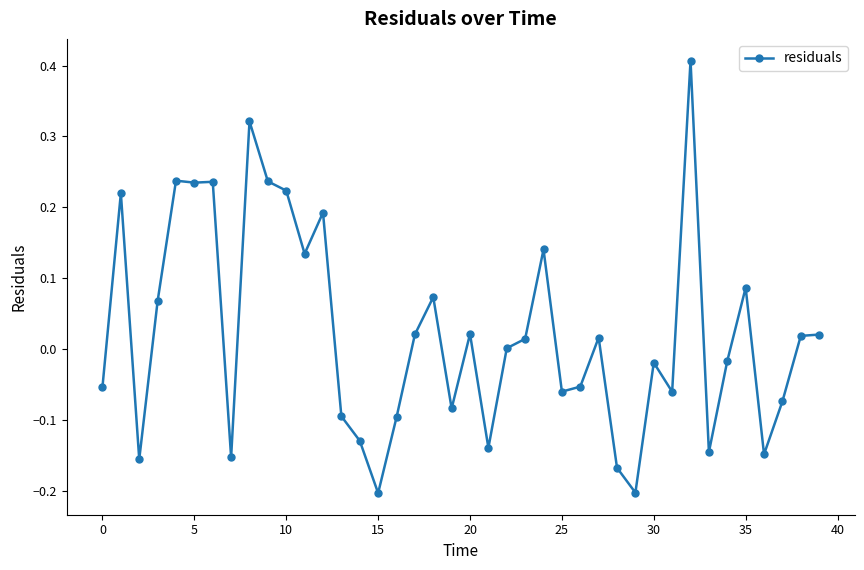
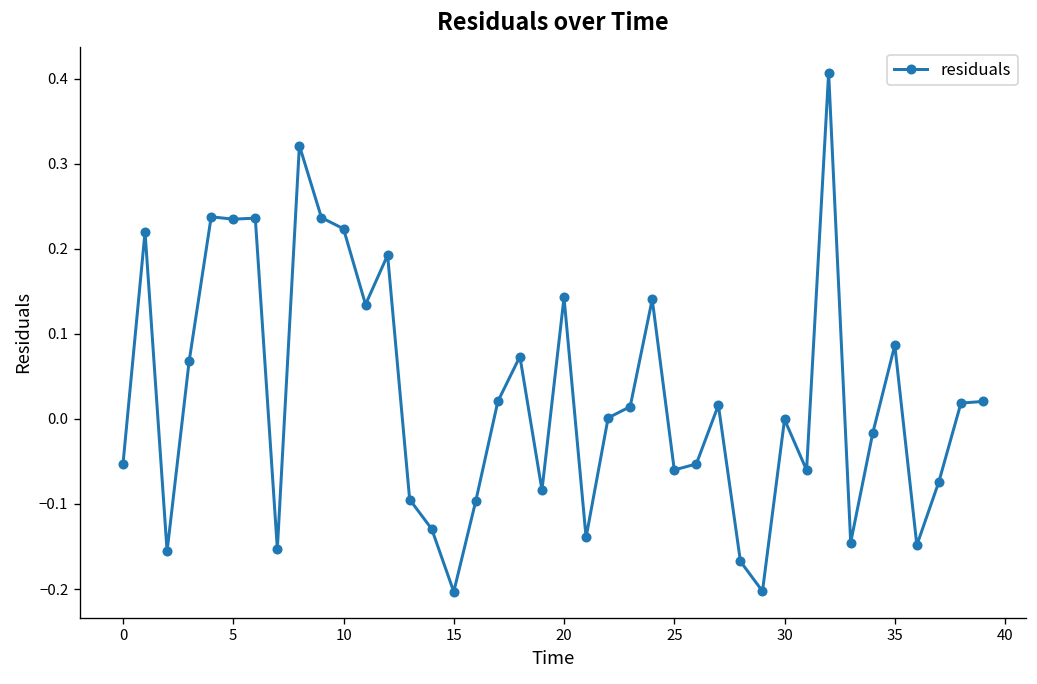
20: 0.02 -> 0.14
30: -0.02 -> 0.00
